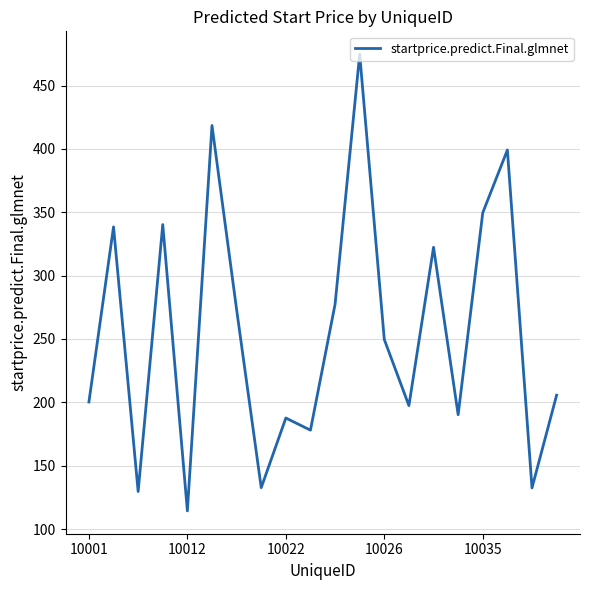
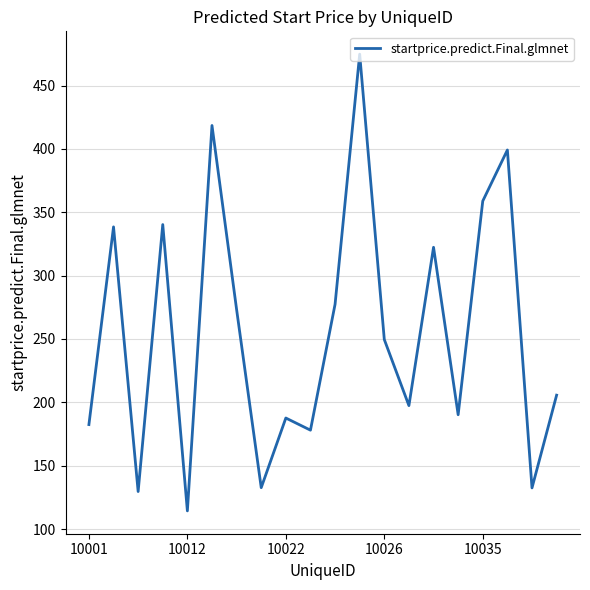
10001: 200 -> 182
10035: 350 -> 359
